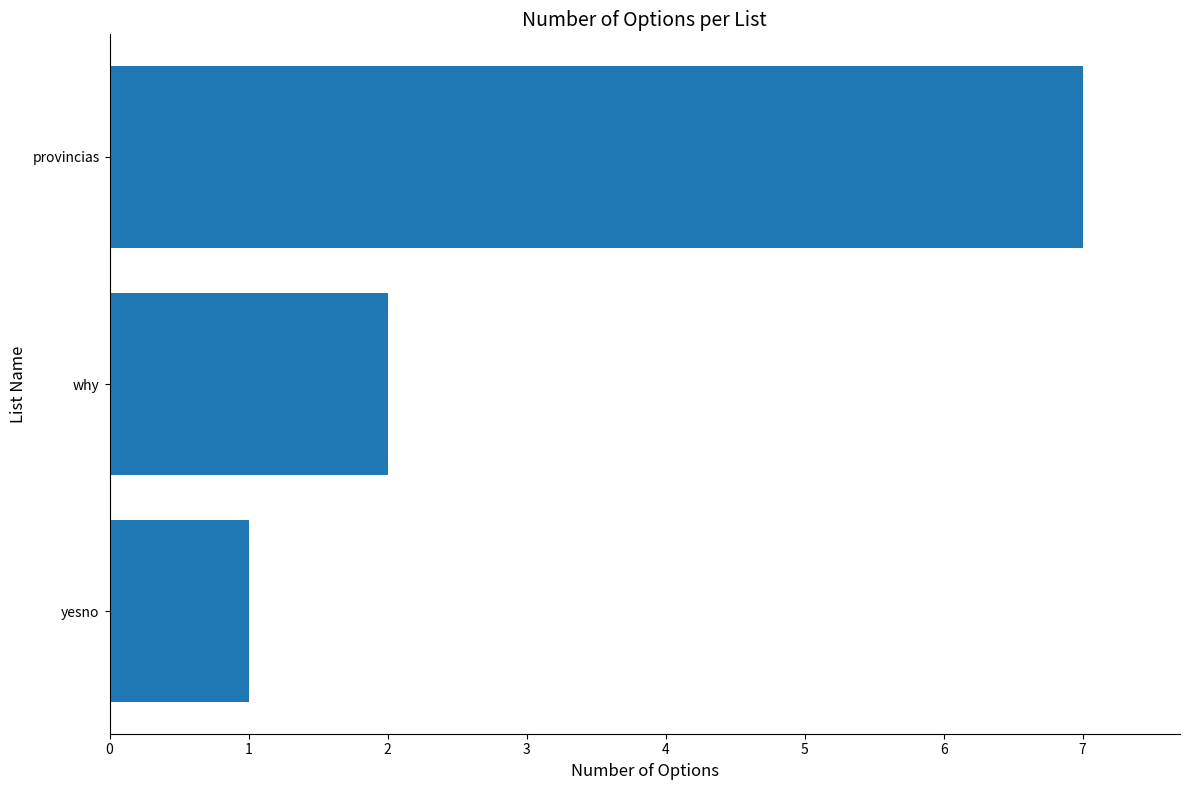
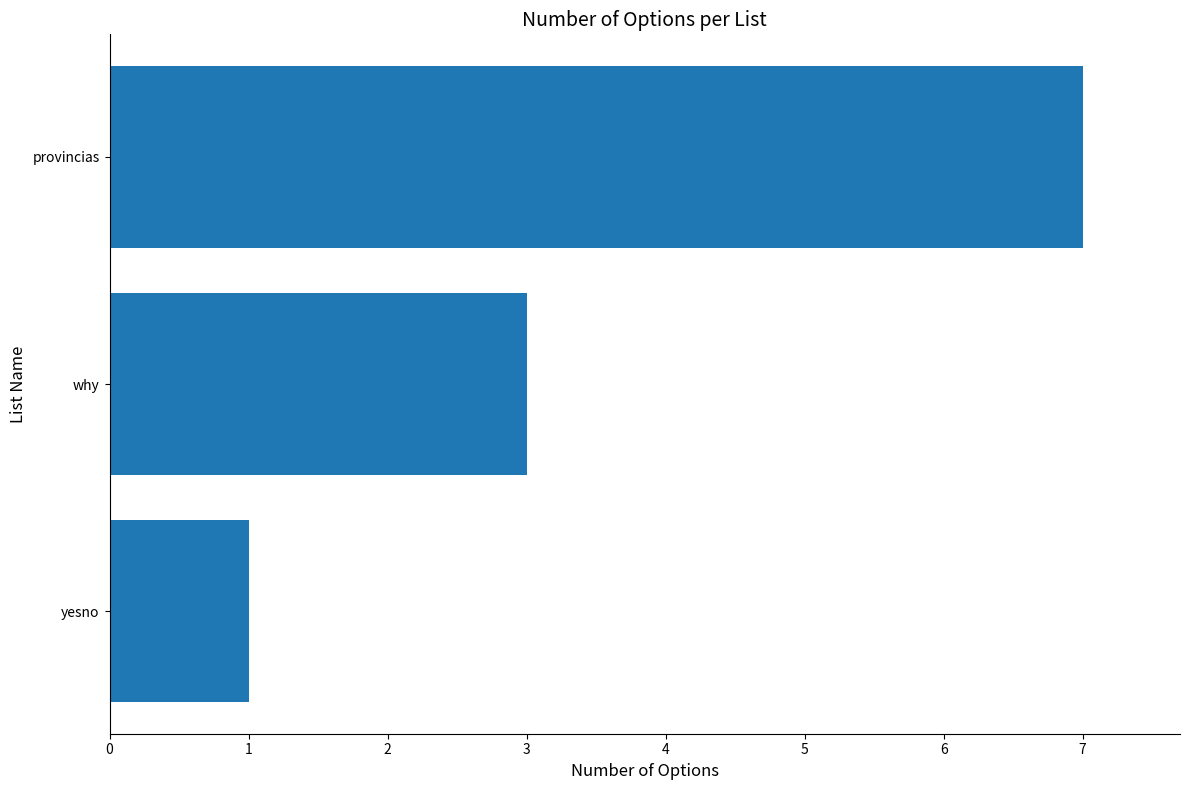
why: 2 -> 3
